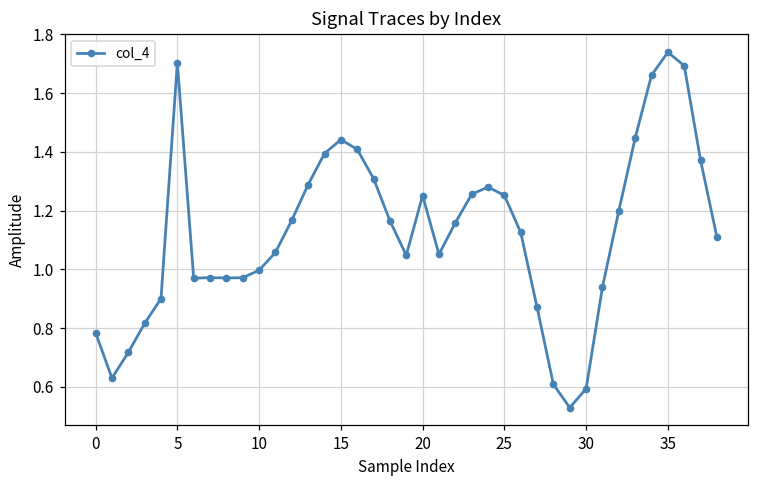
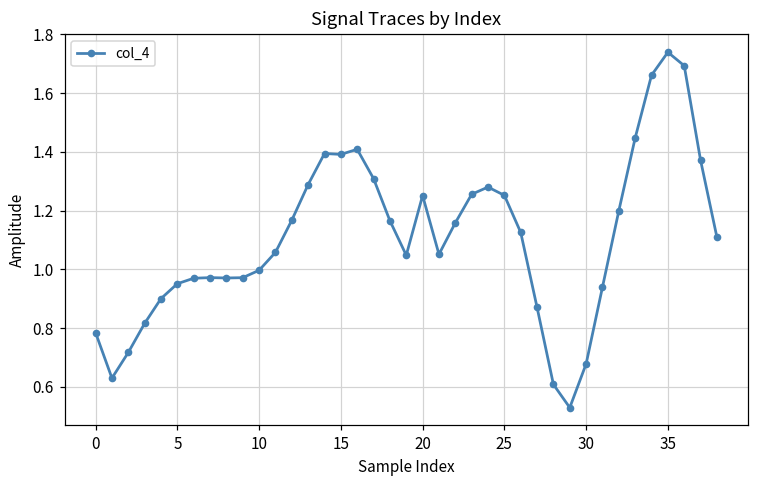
5: 1.70 -> 0.95
15: 1.44 -> 1.39
30: 0.59 -> 0.68
